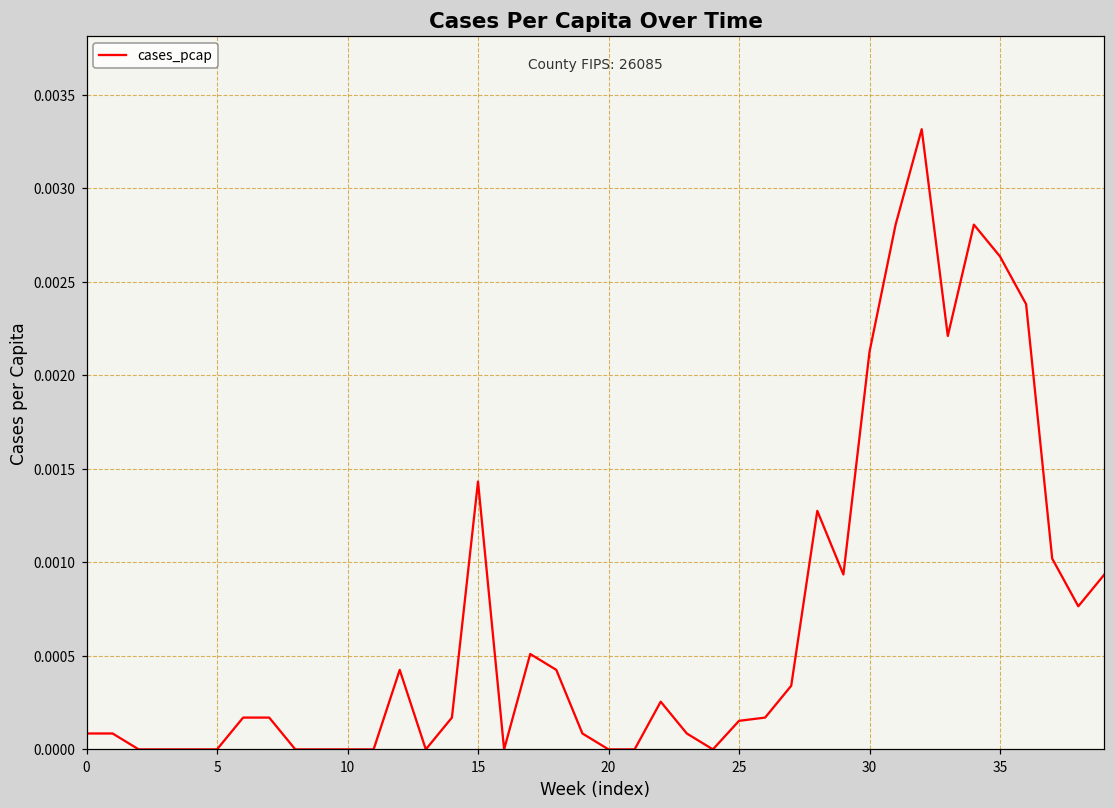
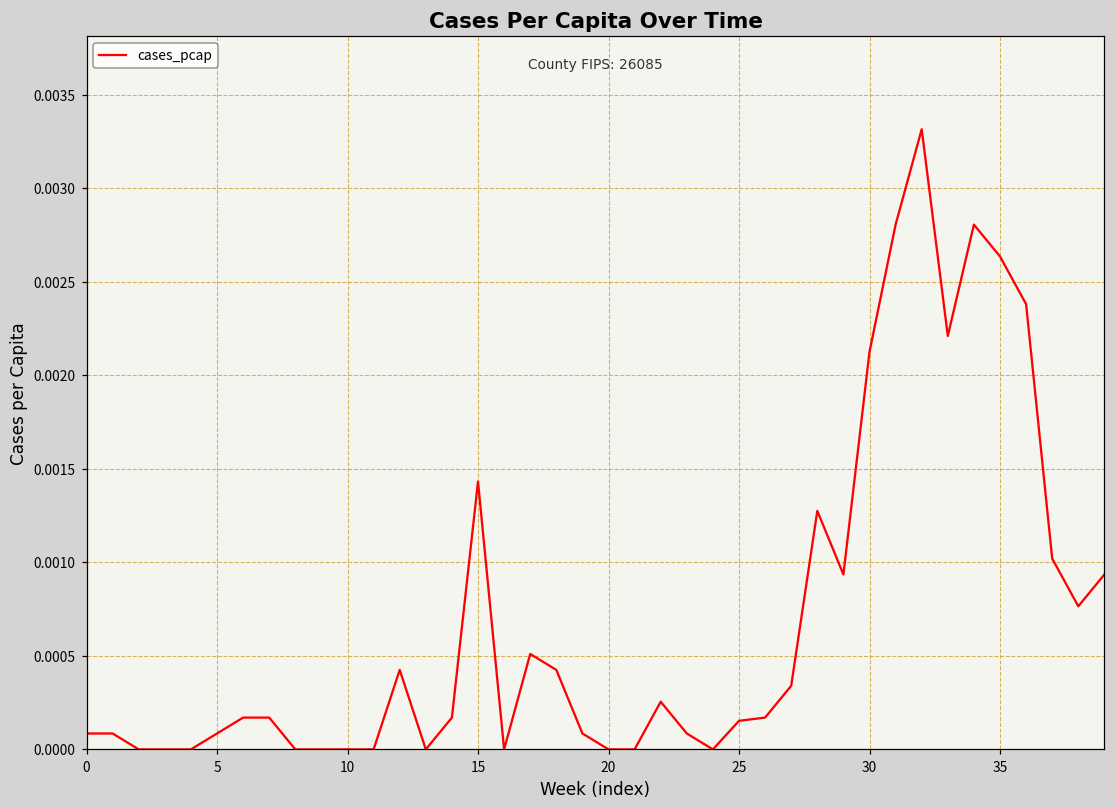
5: 0.0000 -> 0.0001
